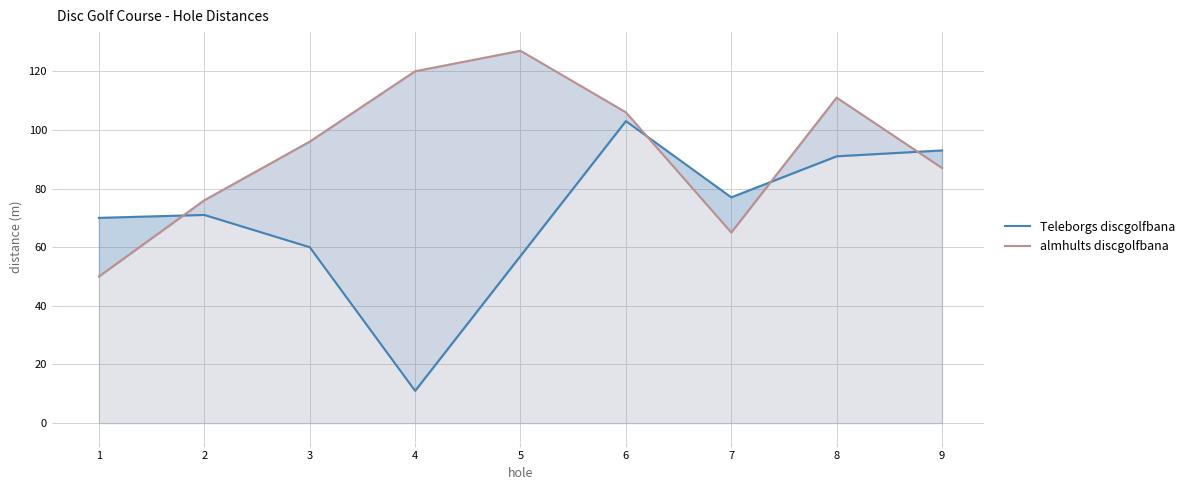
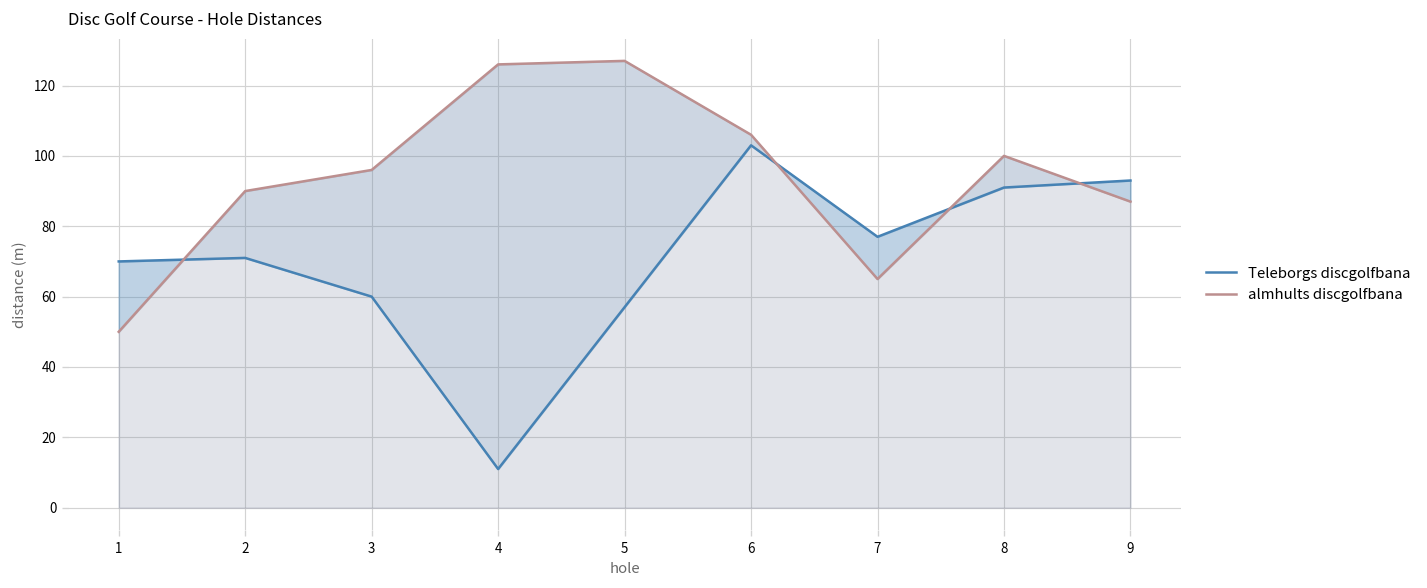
almhults discgolfbana, 2: 76 -> 90
almhults discgolfbana, 4: 120 -> 126
almhults discgolfbana, 8: 111 -> 100
